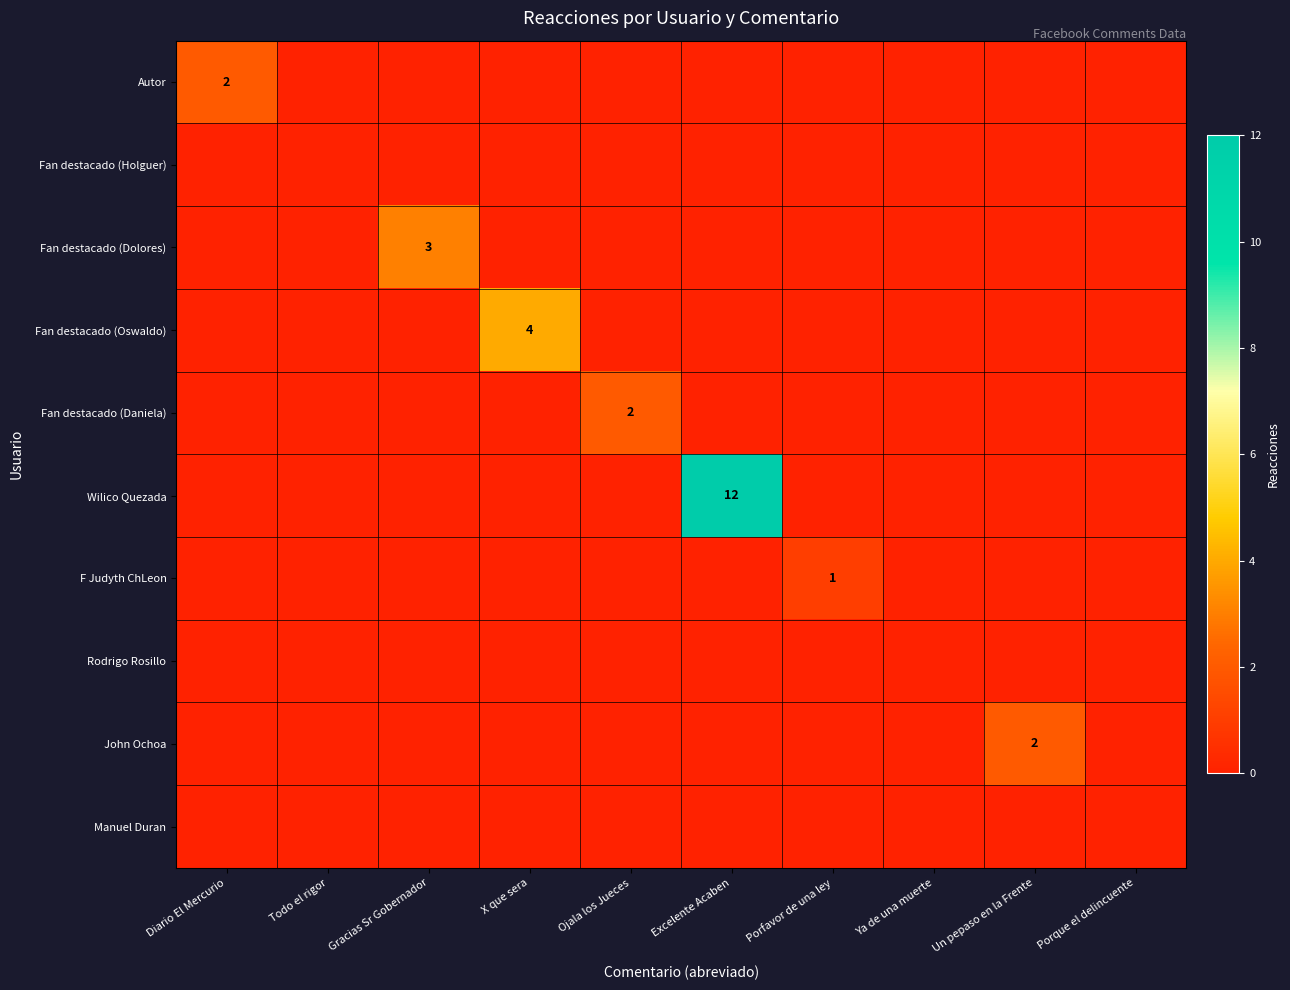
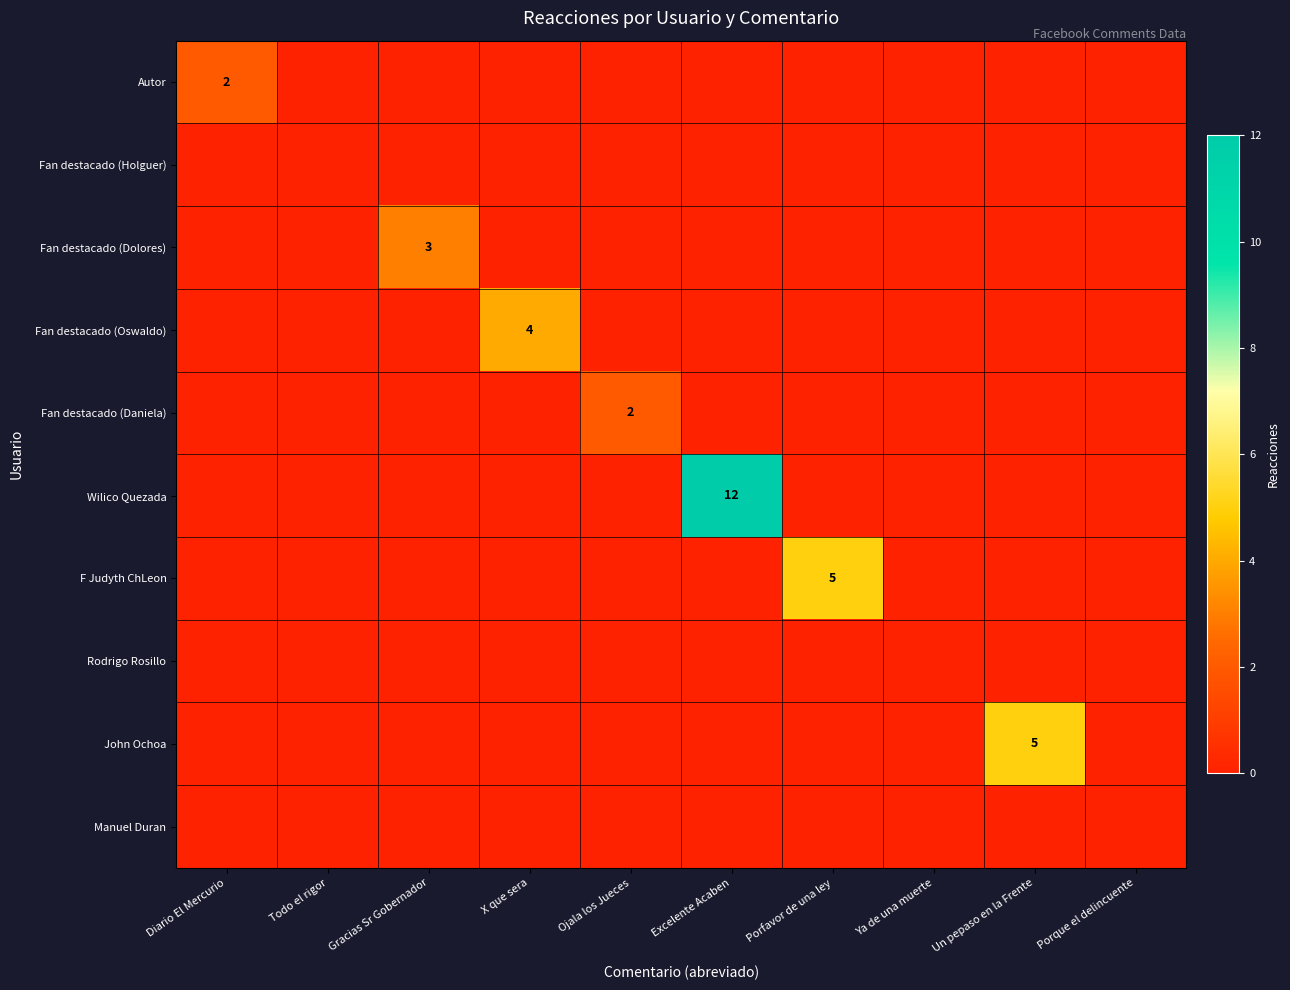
F Judyth ChLeon, Porfavor de una ley: 1 -> 5
John Ochoa, Un pepaso en la Frente: 2 -> 5
